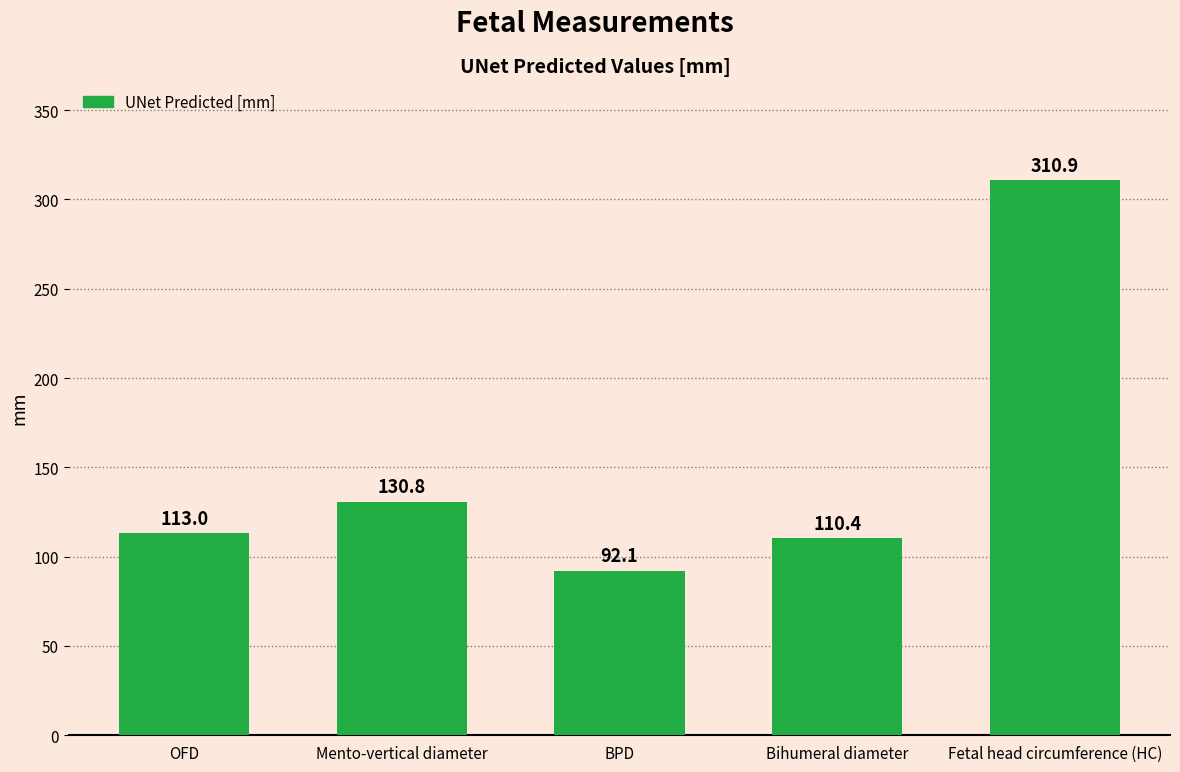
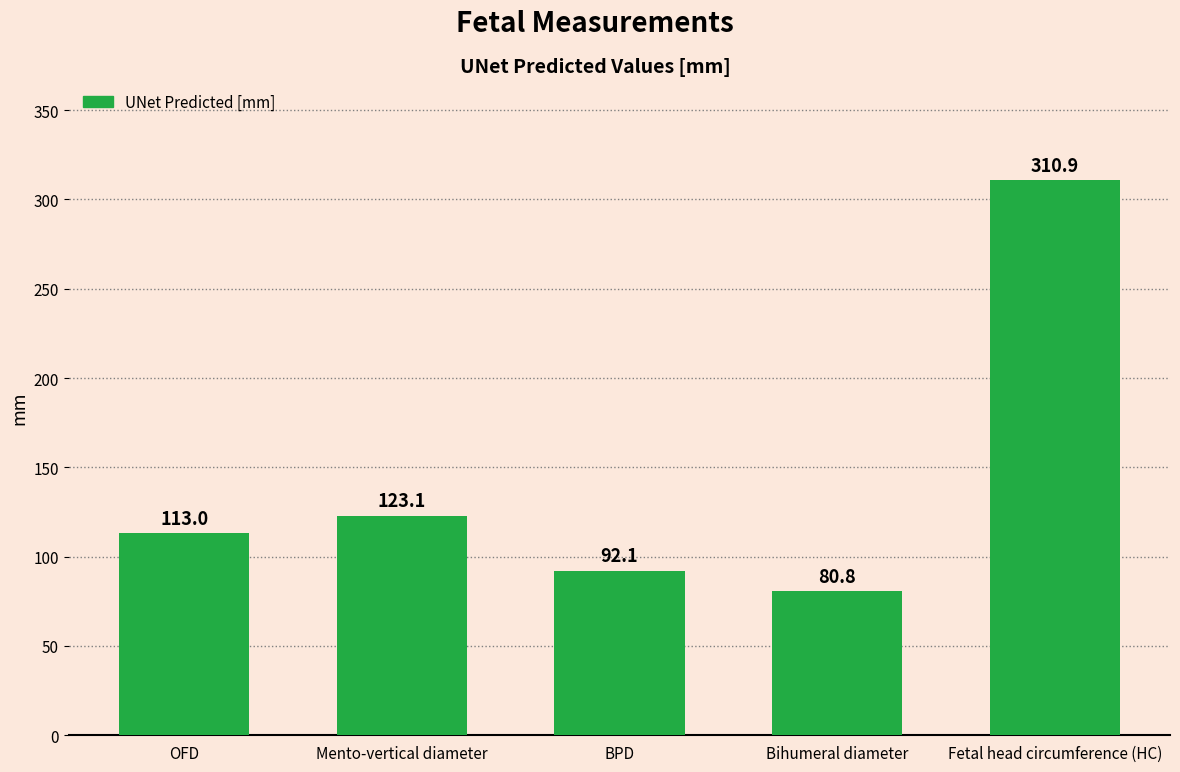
Mento-vertical diameter: 130.8 -> 123.1
Bihumeral diameter: 110.4 -> 80.8
